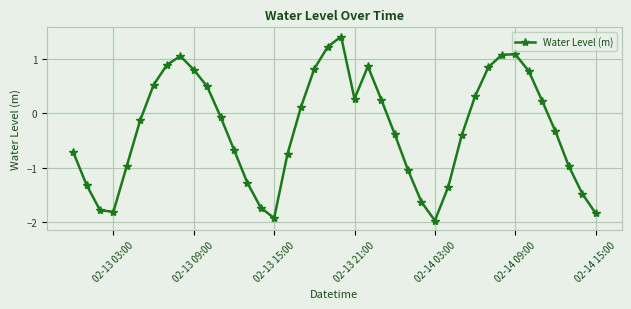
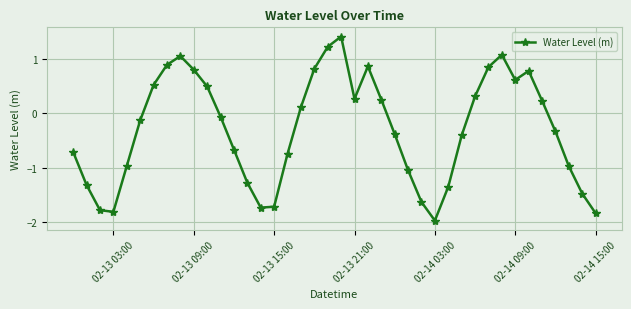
02-13 15:00: -1.9 -> -1.7
02-14 09:00: 1.1 -> 0.6
